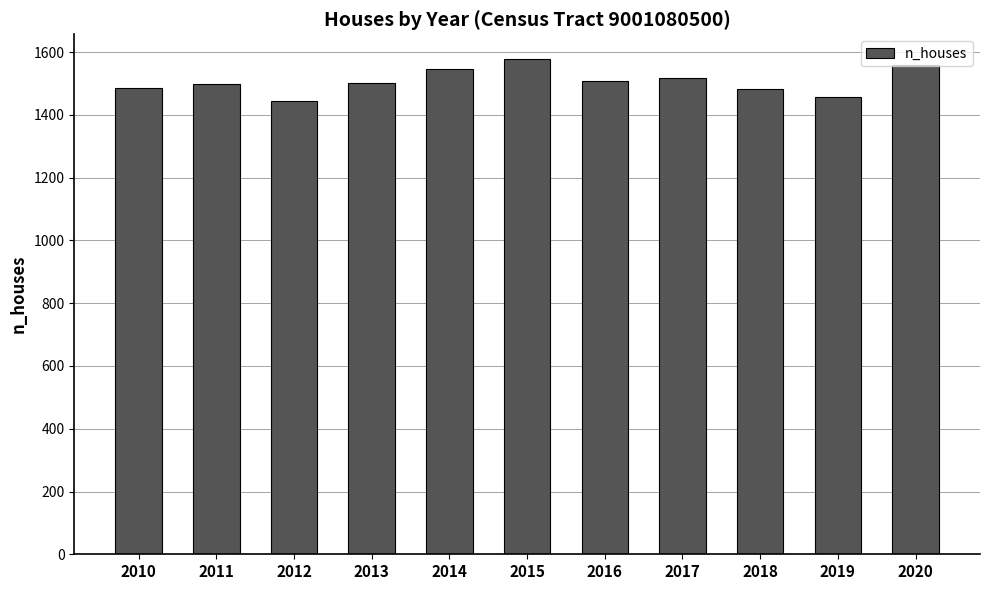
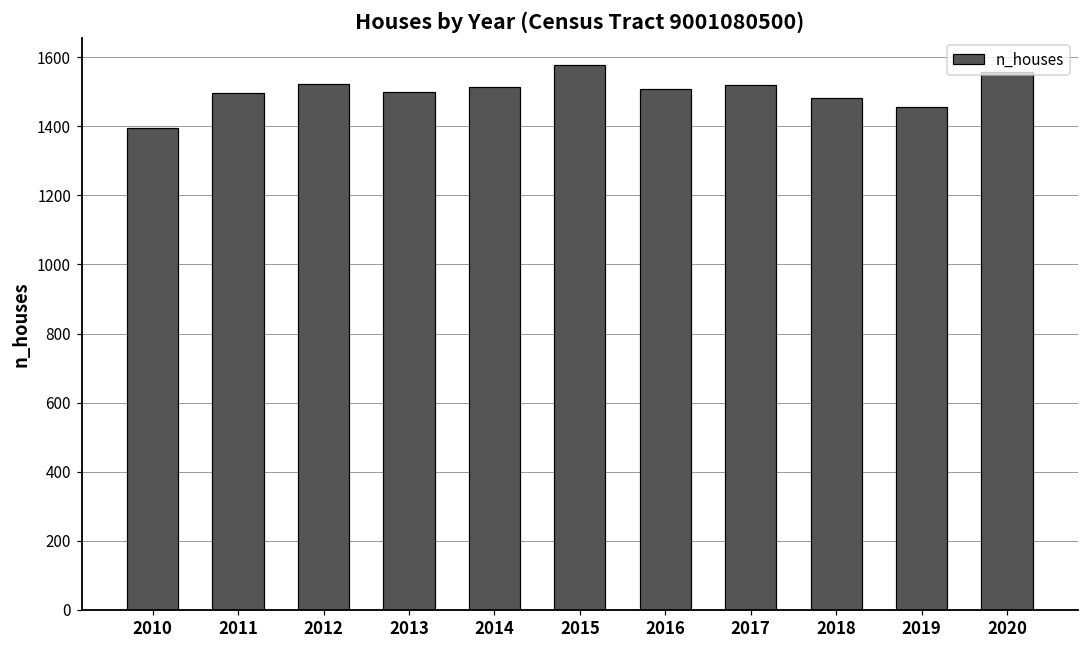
2010: 1490 -> 1400
2012: 1440 -> 1520
2014: 1550 -> 1510
